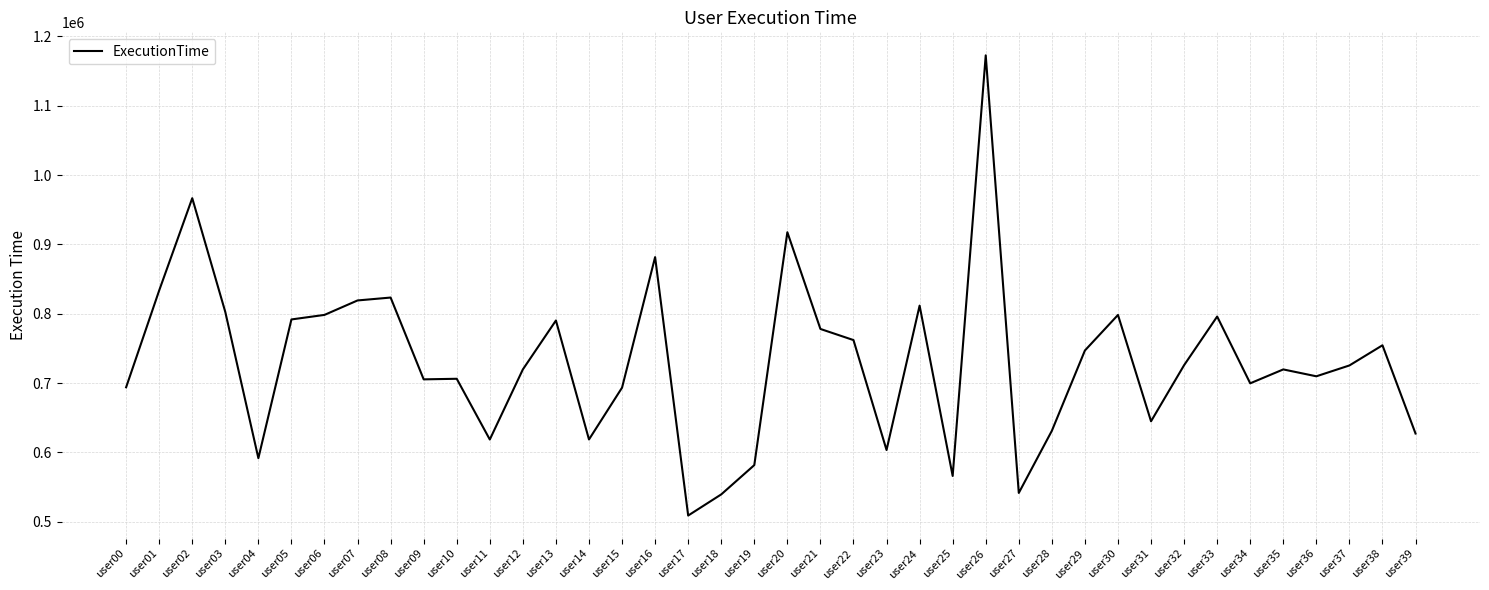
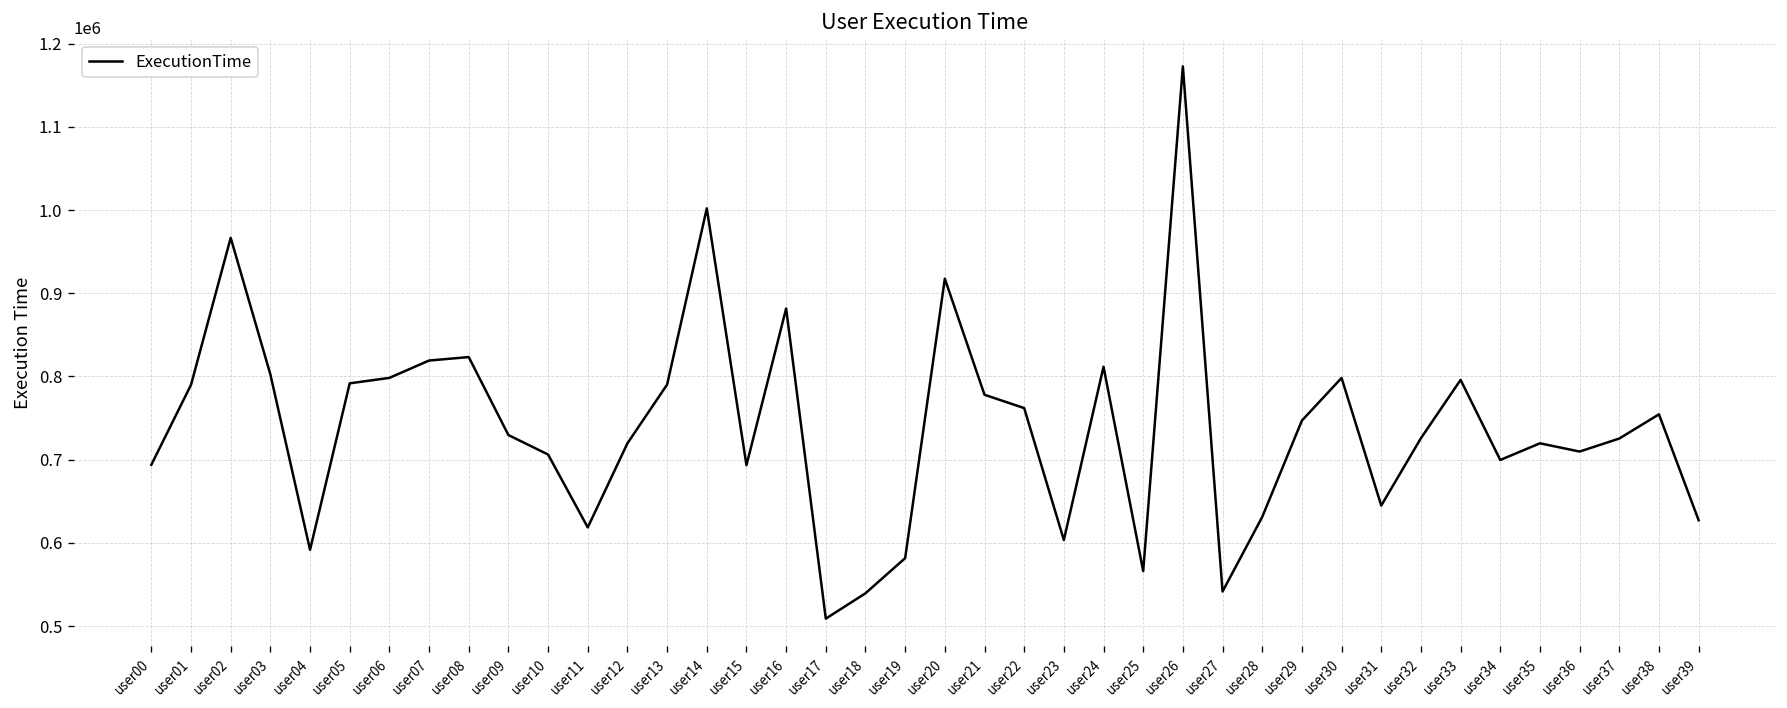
user01: 830000 -> 790000
user09: 710000 -> 730000
user14: 620000 -> 1000000
